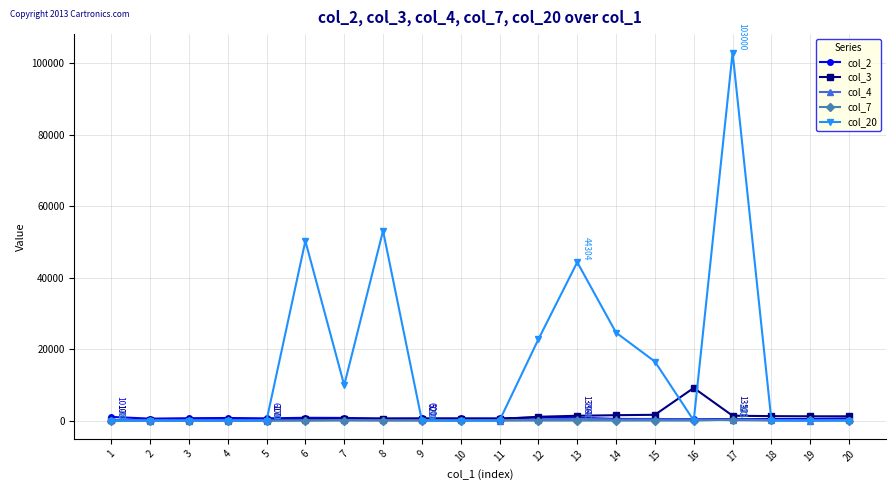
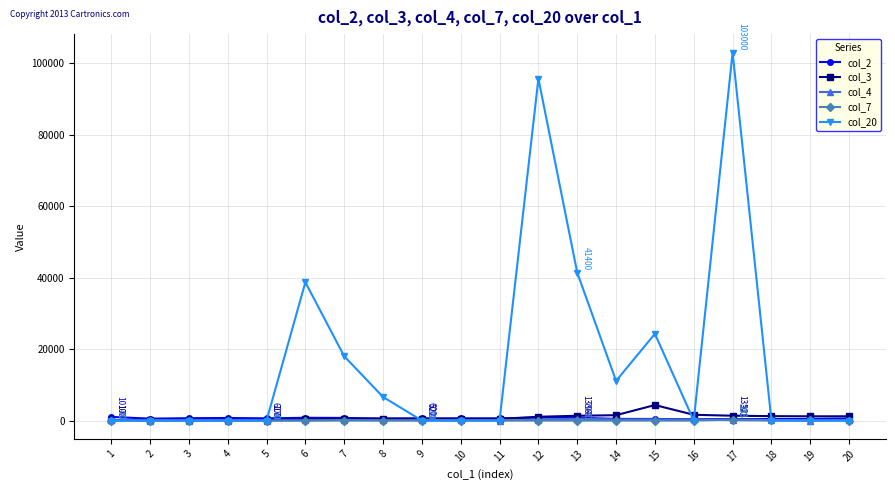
col_20, 6: 50000 -> 39000
col_20, 7: 10000 -> 18000
col_20, 8: 53000 -> 7000
col_20, 12: 23000 -> 96000
col_20, 13: 44304 -> 41400
col_20, 14: 25000 -> 11000
col_3, 15: 2000 -> 4000
col_20, 15: 17000 -> 24000
col_3, 16: 9000 -> 2000
